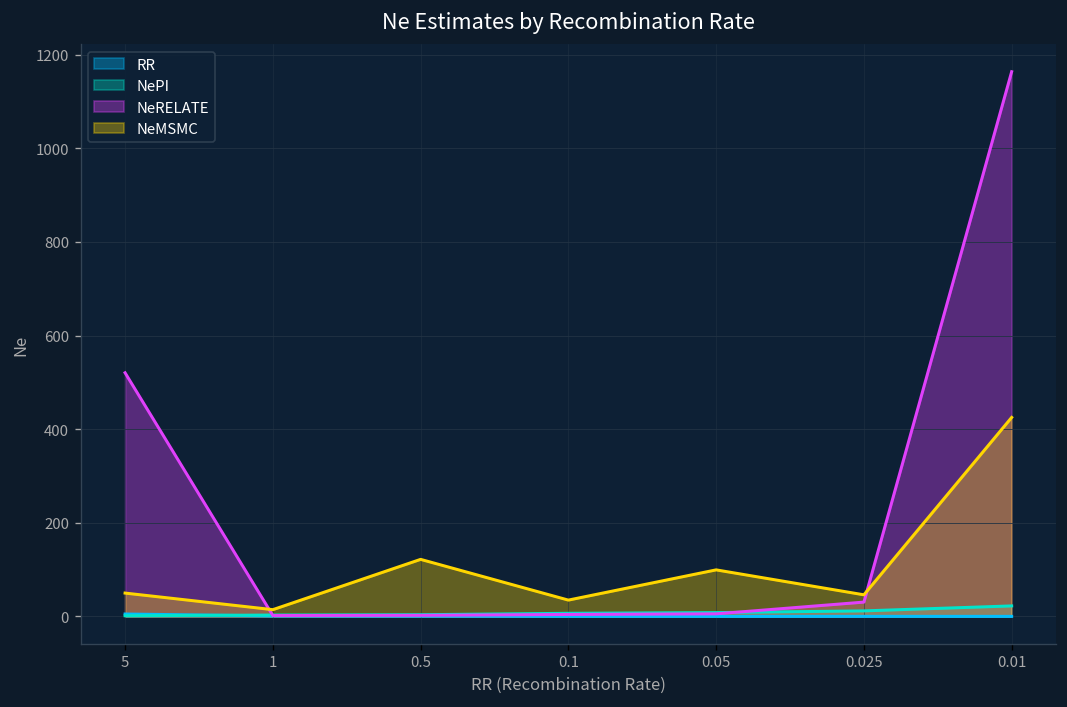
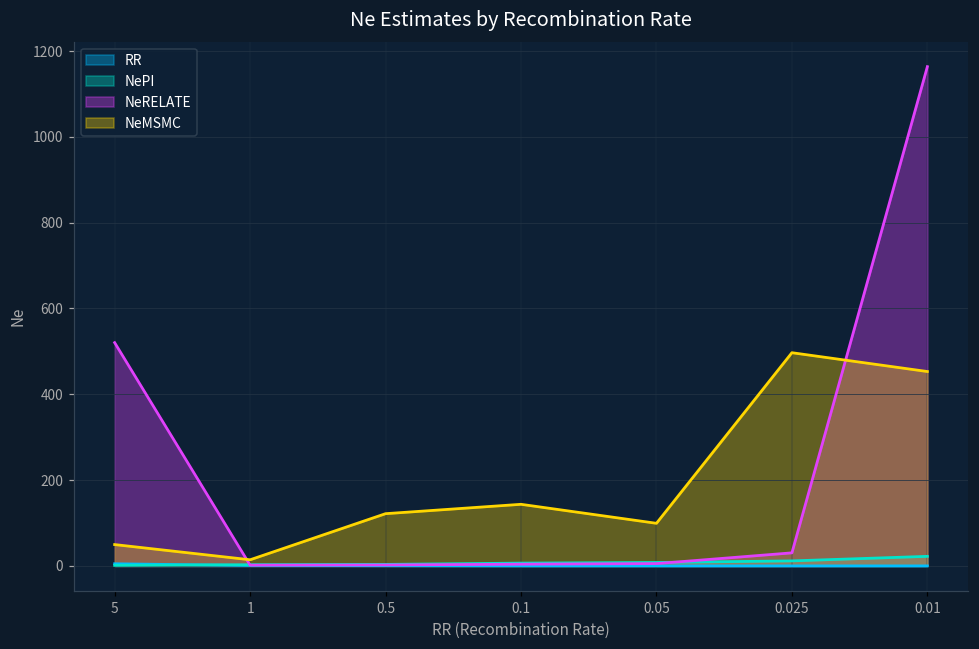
NeMSMC, 0.1: 30 -> 140
NeMSMC, 0.025: 50 -> 500
NeMSMC, 0.01: 420 -> 450
